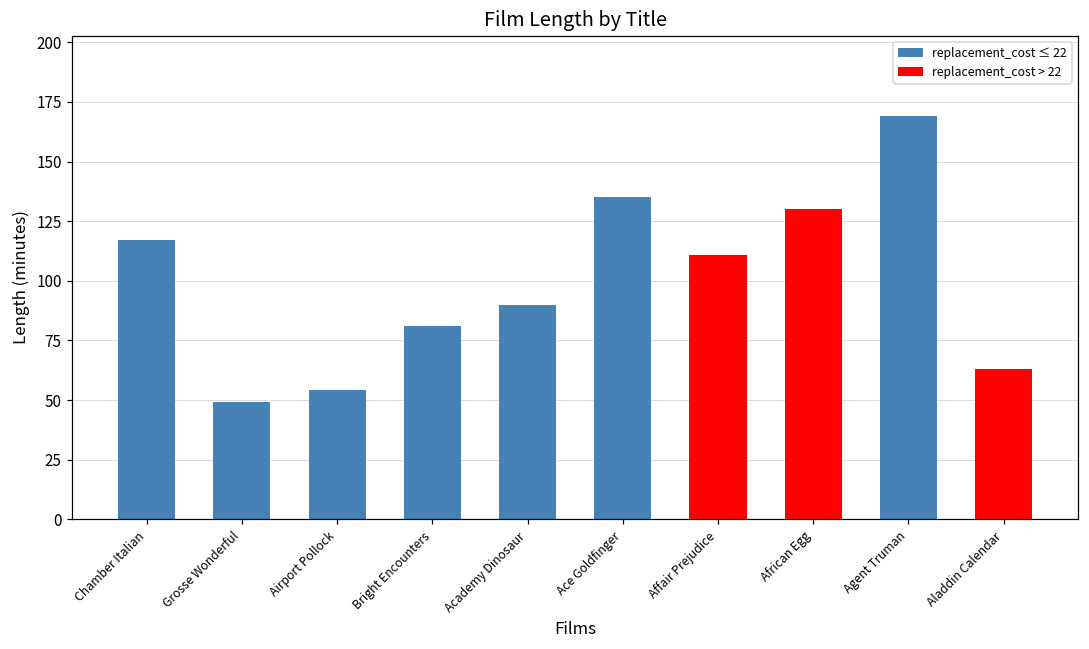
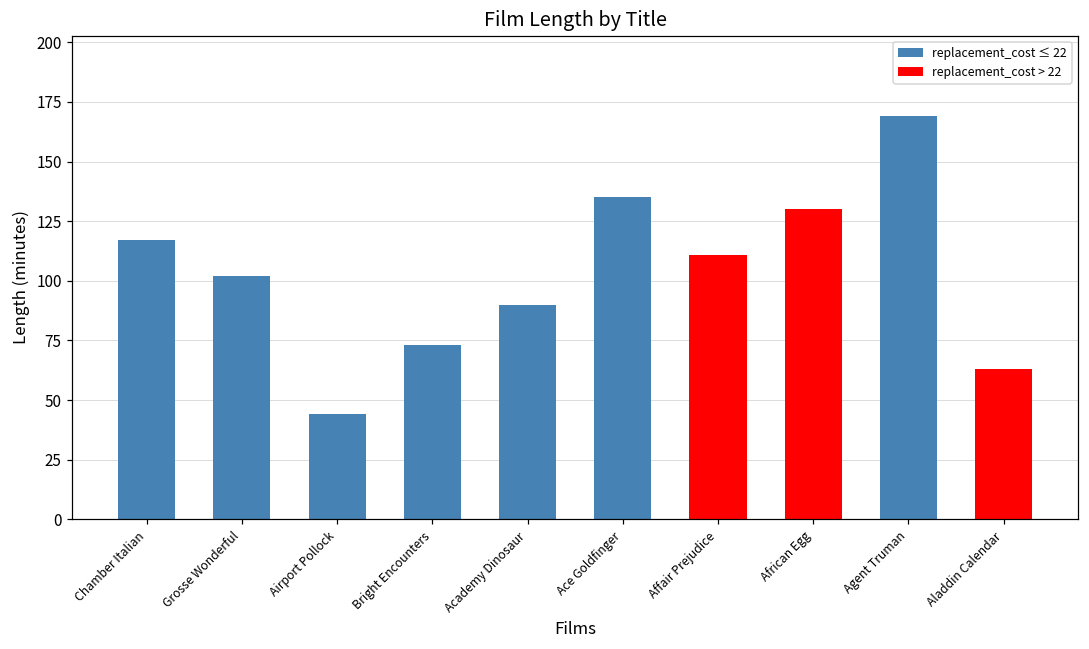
Grosse Wonderful: 49 -> 102
Airport Pollock: 54 -> 44
Bright Encounters: 81 -> 73
